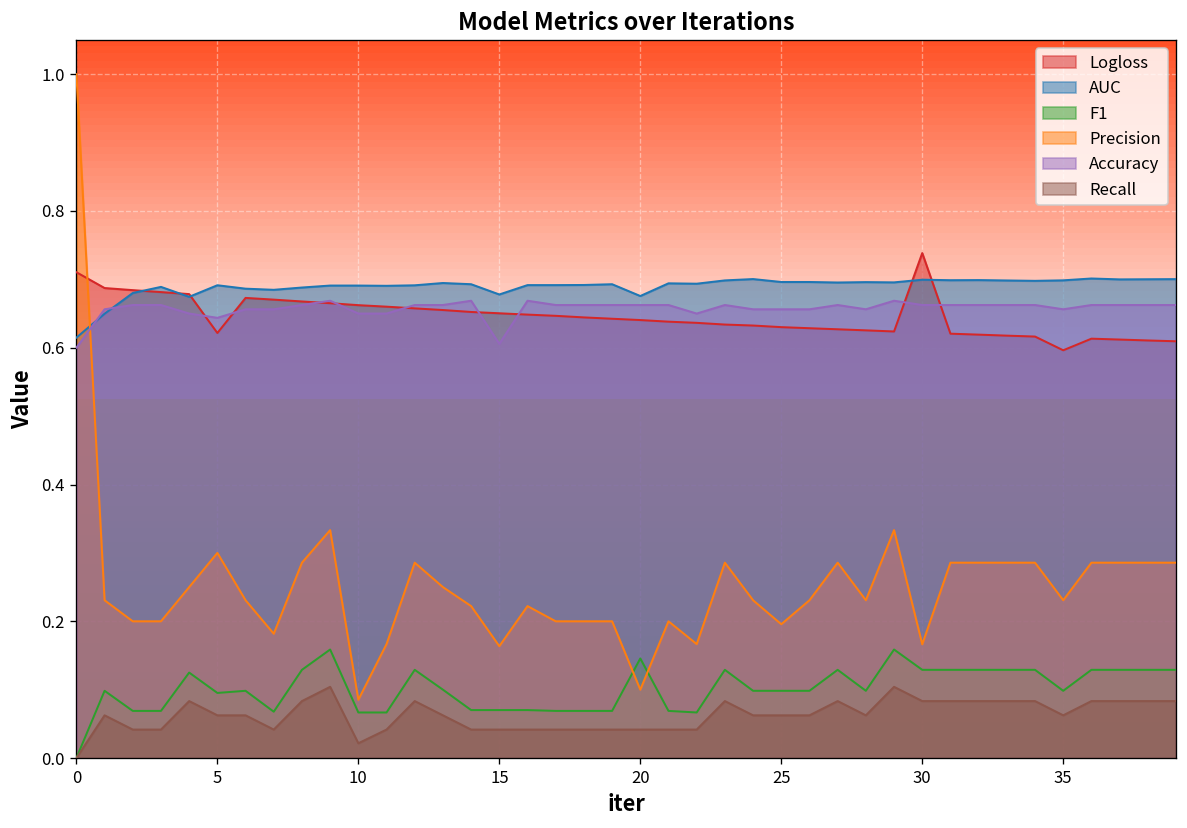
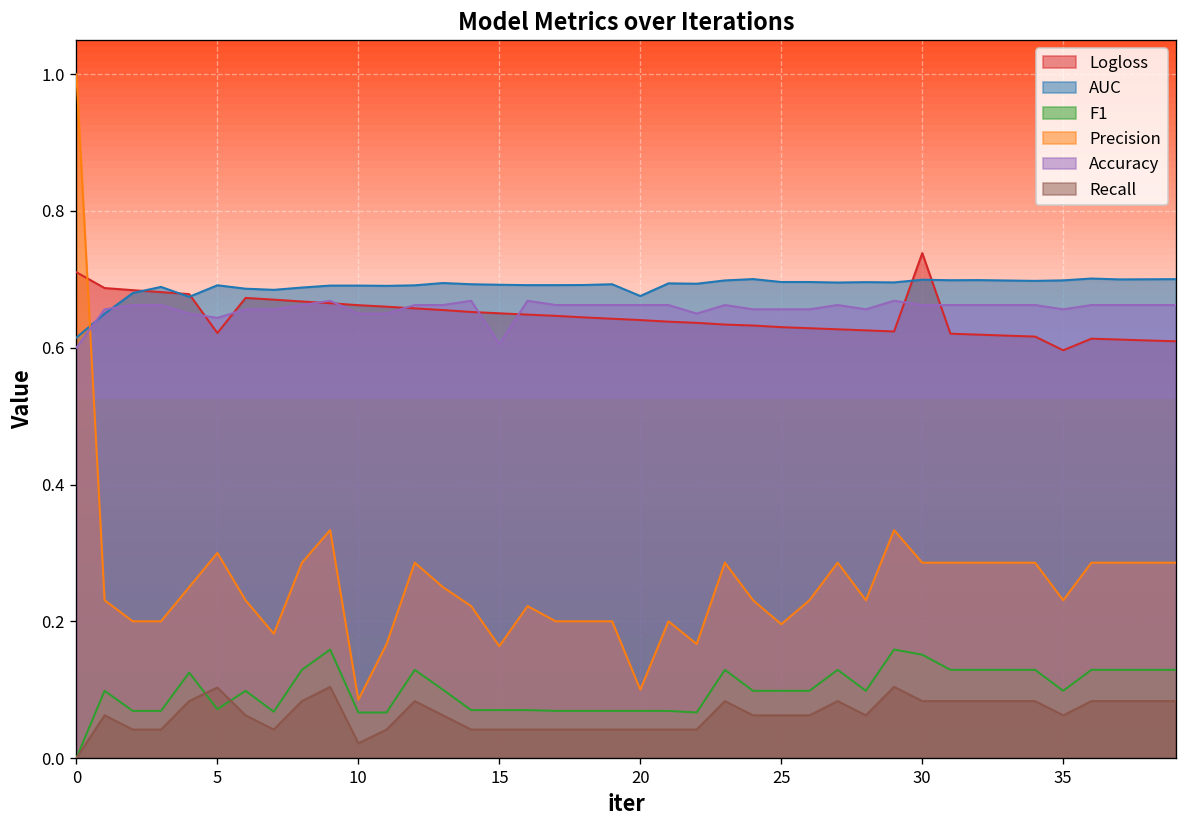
F1, 5: 0.10 -> 0.07
Recall, 5: 0.06 -> 0.10
AUC, 15: 0.68 -> 0.69
F1, 20: 0.15 -> 0.07
F1, 30: 0.13 -> 0.15
Precision, 30: 0.17 -> 0.29
